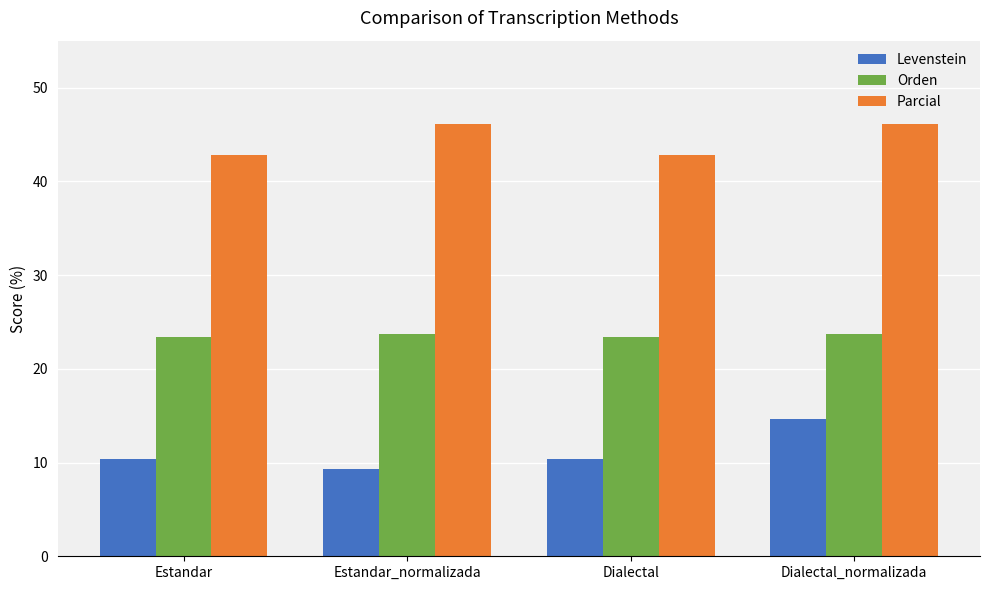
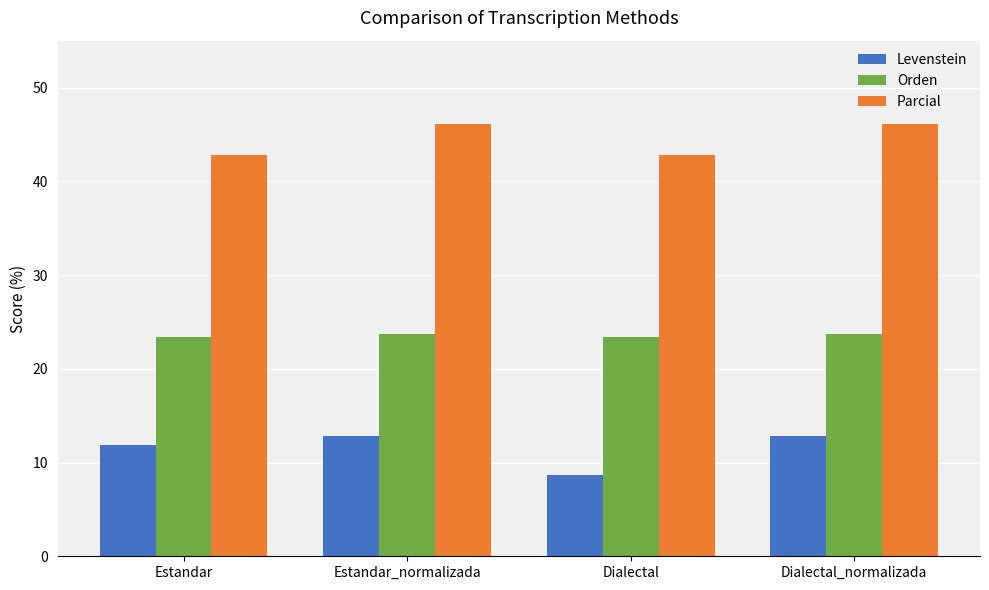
Levenstein, Estandar: 10 -> 12
Levenstein, Estandar_normalizada: 9 -> 13
Levenstein, Dialectal: 10 -> 9
Levenstein, Dialectal_normalizada: 15 -> 13
